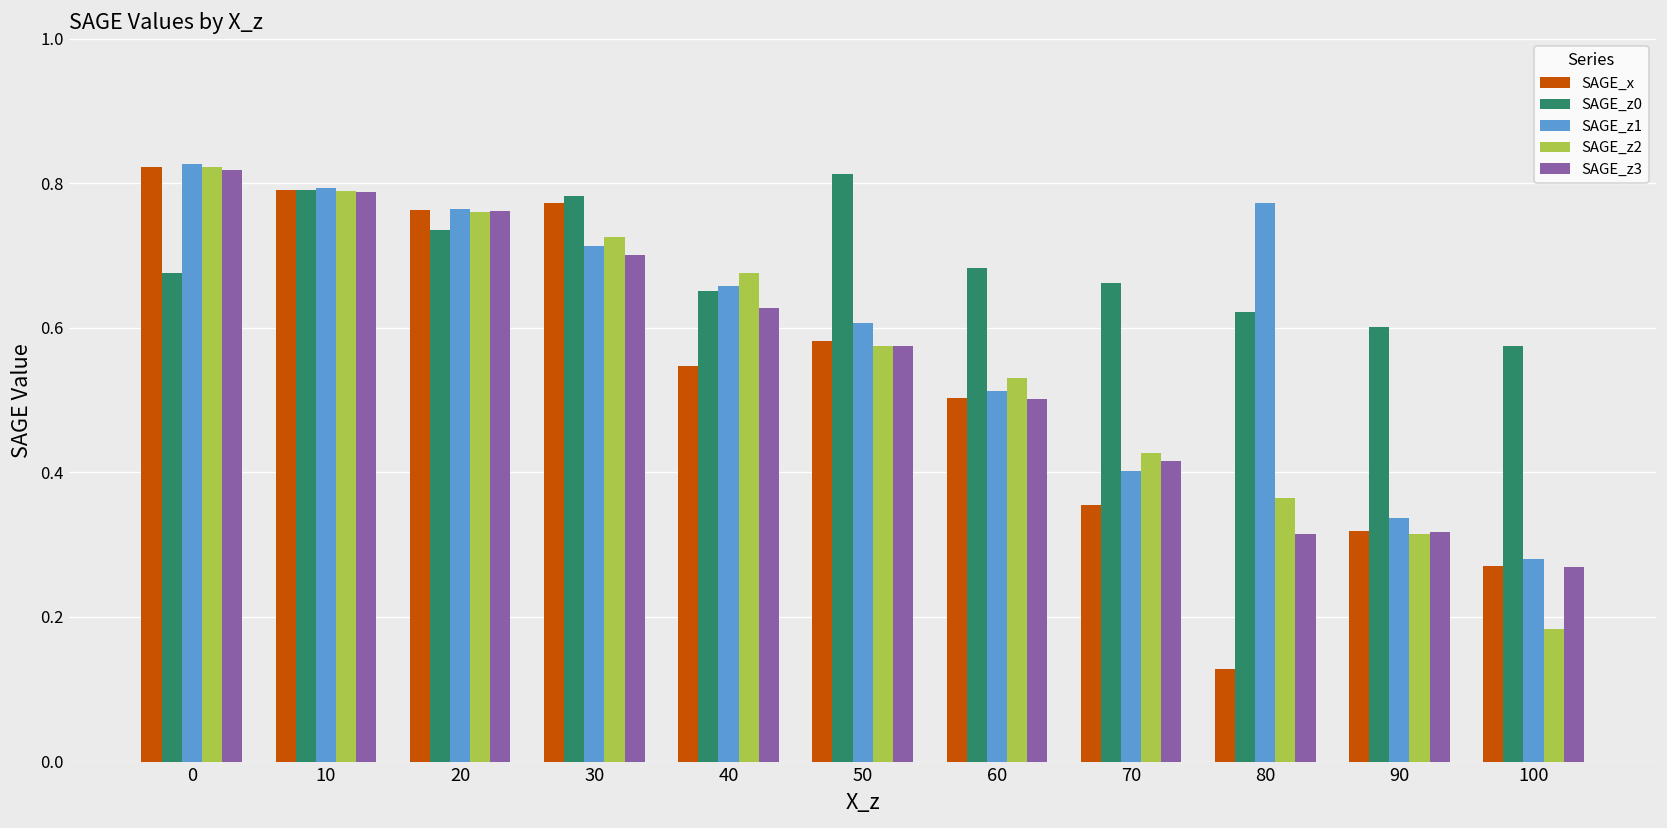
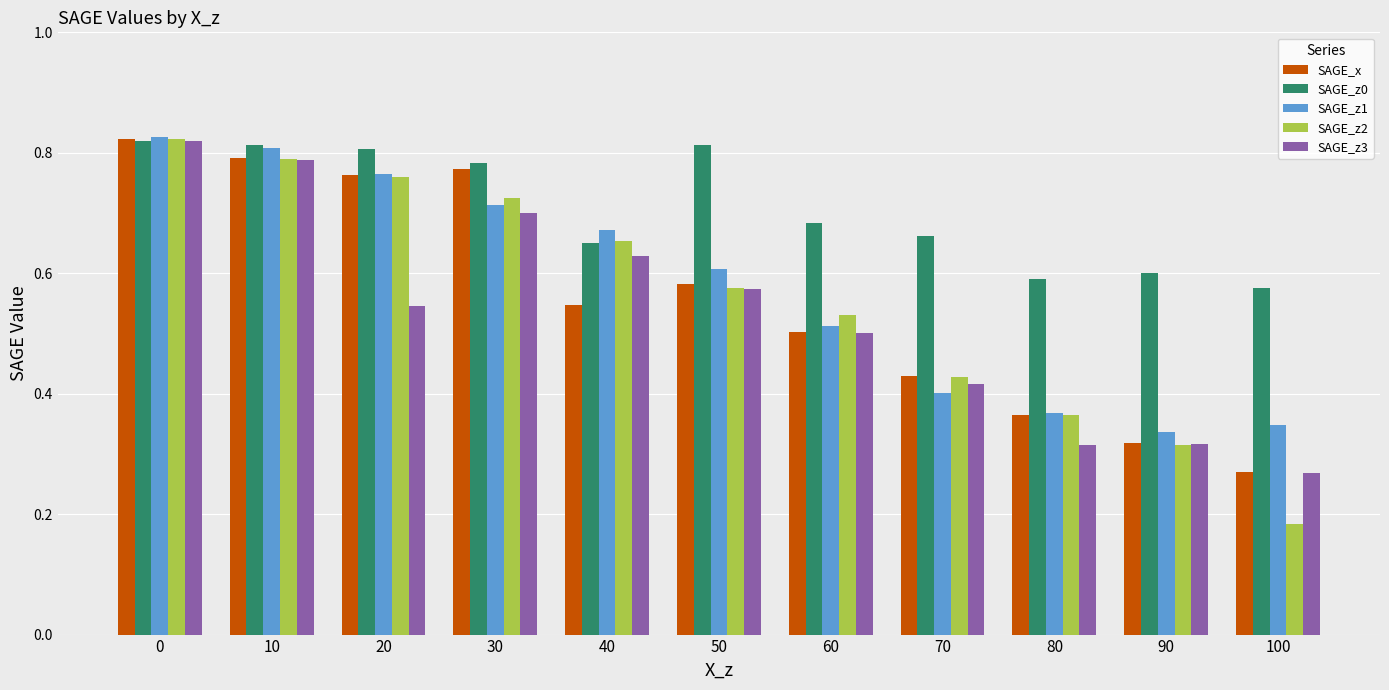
SAGE_z0, 0: 0.68 -> 0.82
SAGE_z0, 10: 0.79 -> 0.81
SAGE_z1, 10: 0.79 -> 0.81
SAGE_z0, 20: 0.74 -> 0.81
SAGE_z3, 20: 0.76 -> 0.55
SAGE_z1, 40: 0.66 -> 0.67
SAGE_z2, 40: 0.68 -> 0.65
SAGE_x, 70: 0.36 -> 0.43
SAGE_x, 80: 0.13 -> 0.36
SAGE_z0, 80: 0.62 -> 0.59
SAGE_z1, 80: 0.77 -> 0.37
SAGE_z1, 100: 0.28 -> 0.35
